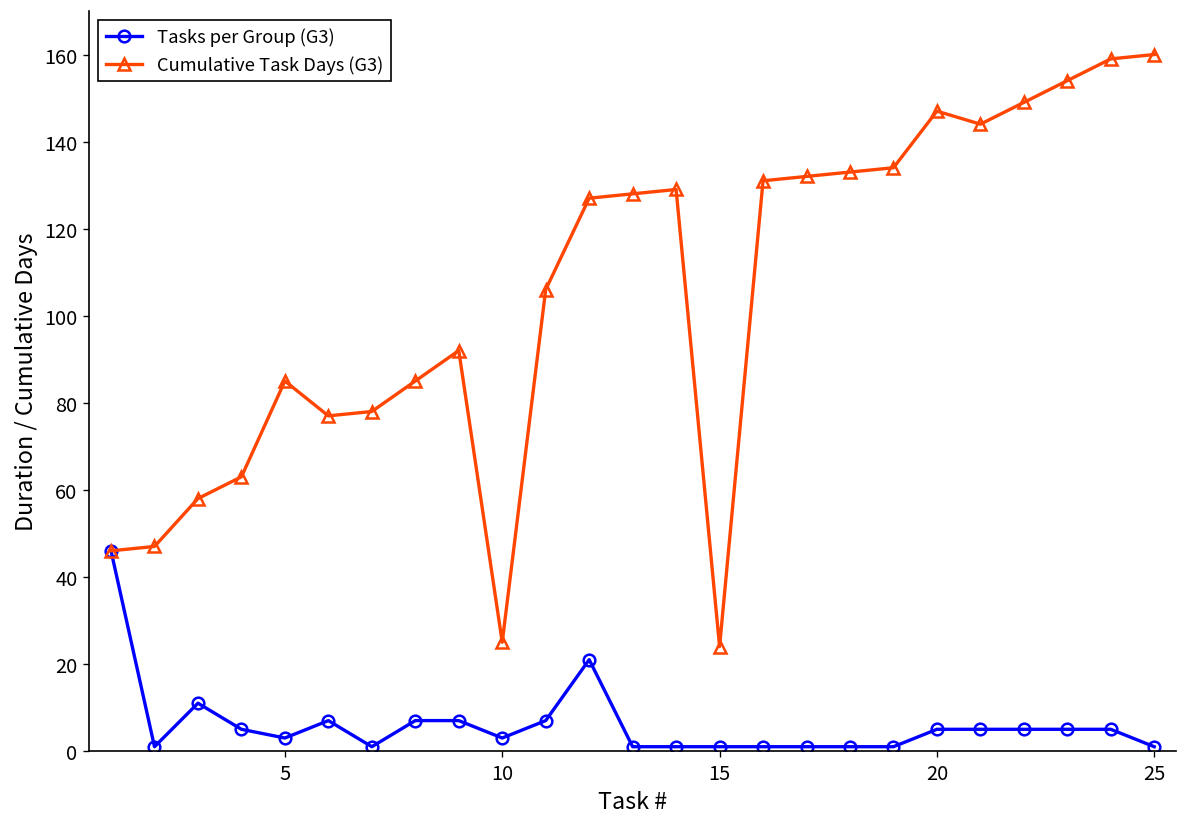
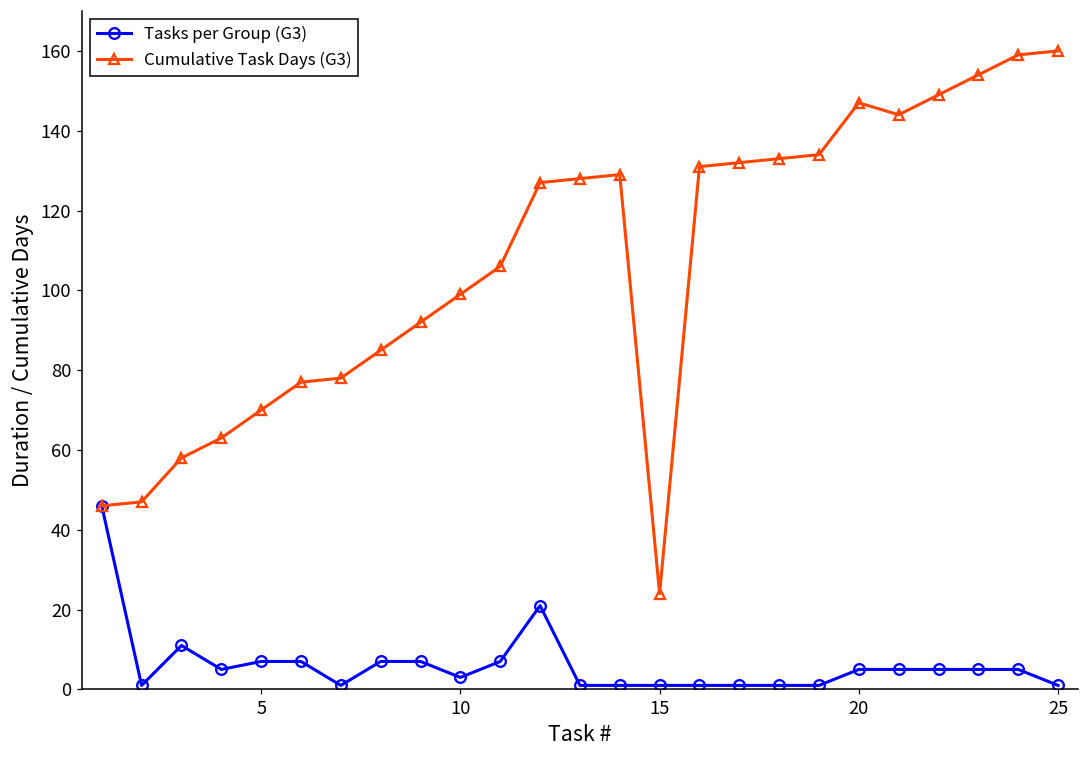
Tasks per Group (G3), 5: 3 -> 7
Cumulative Task Days (G3), 5: 85 -> 70
Cumulative Task Days (G3), 10: 25 -> 99
